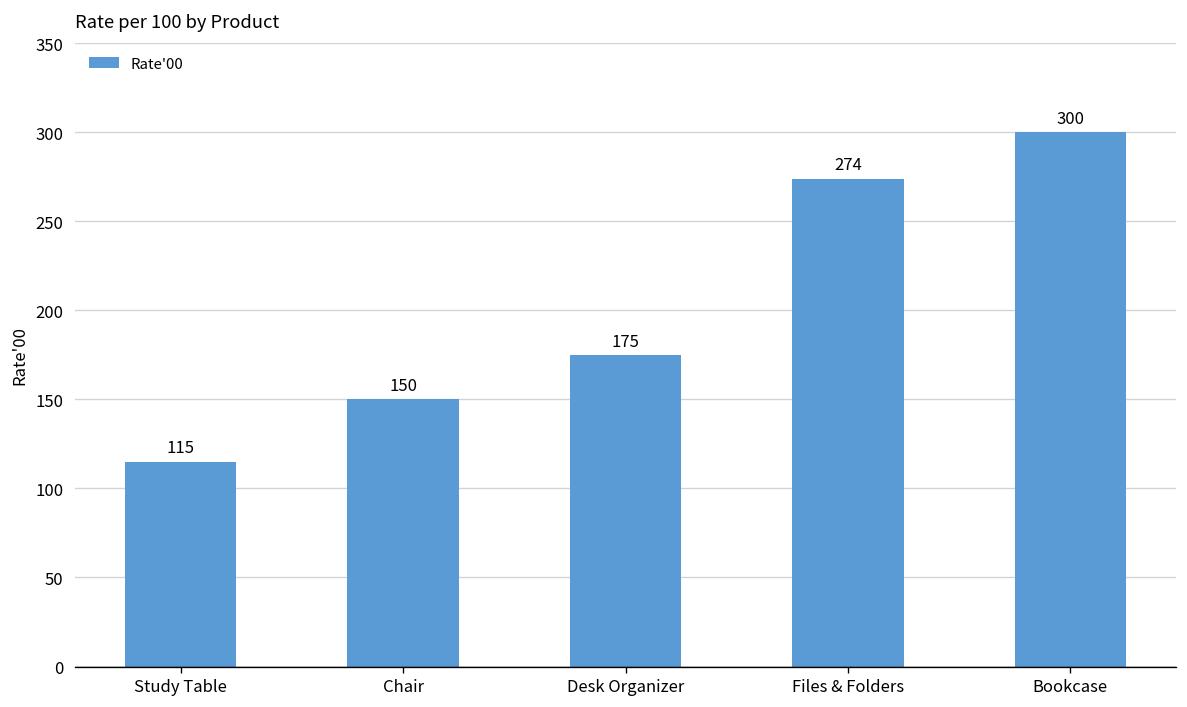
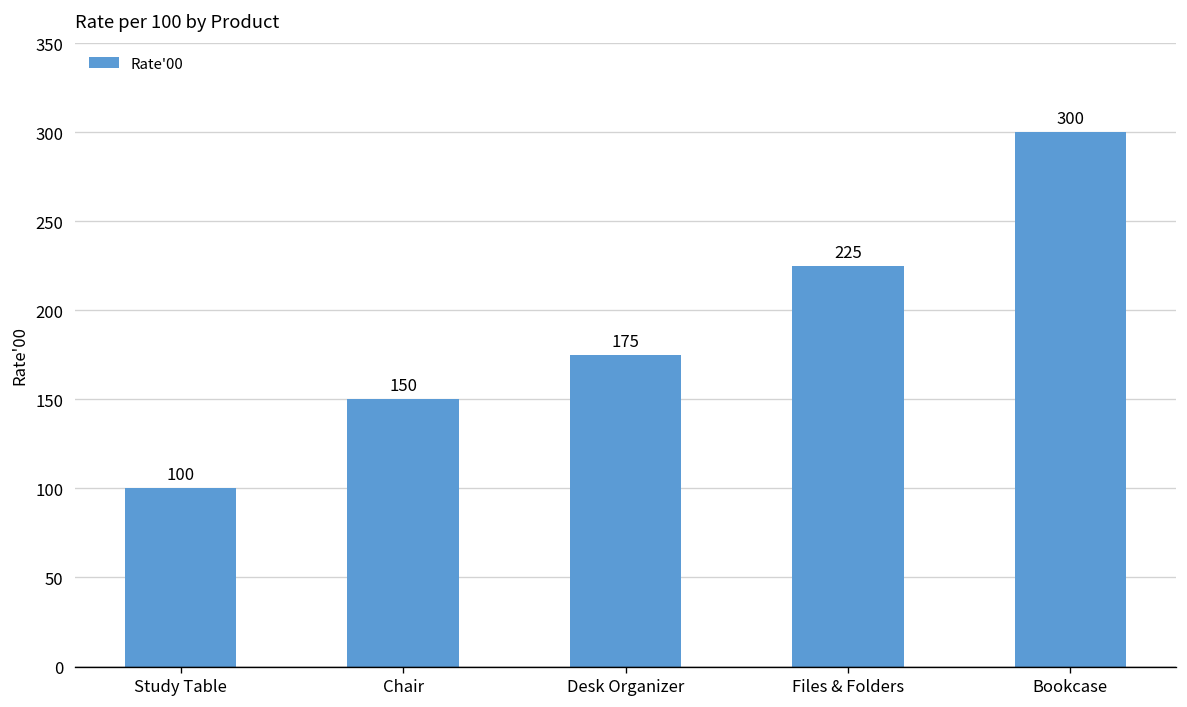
Study Table: 115 -> 100
Files & Folders: 274 -> 225
